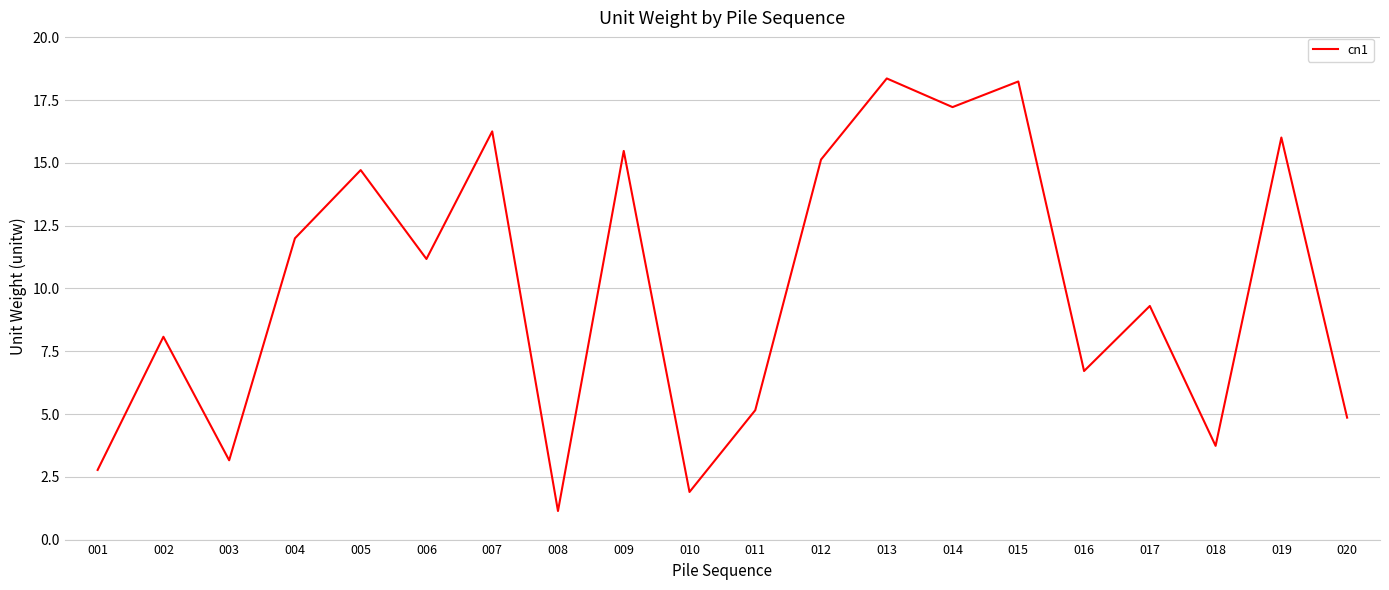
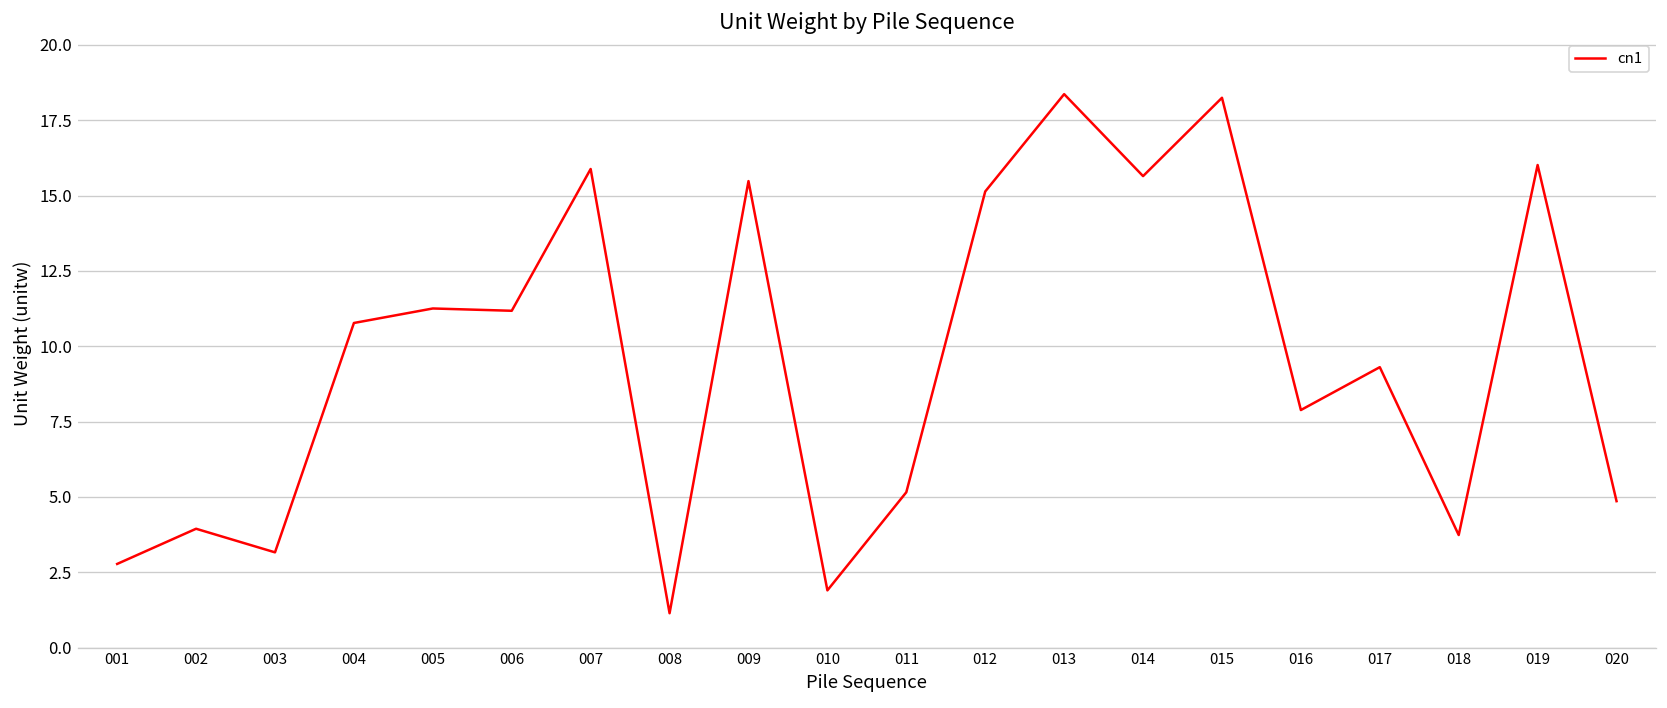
002: 8.1 -> 3.9
004: 12.0 -> 10.8
005: 14.7 -> 11.3
007: 16.3 -> 15.9
014: 17.2 -> 15.6
016: 6.7 -> 7.9
